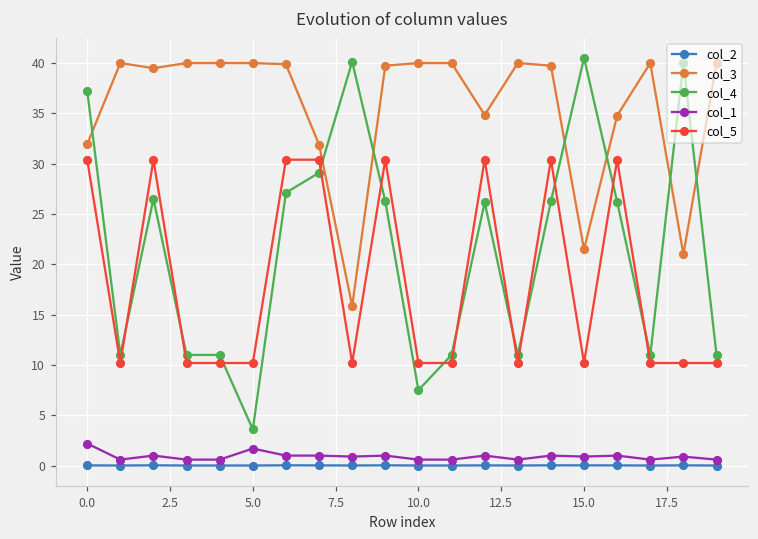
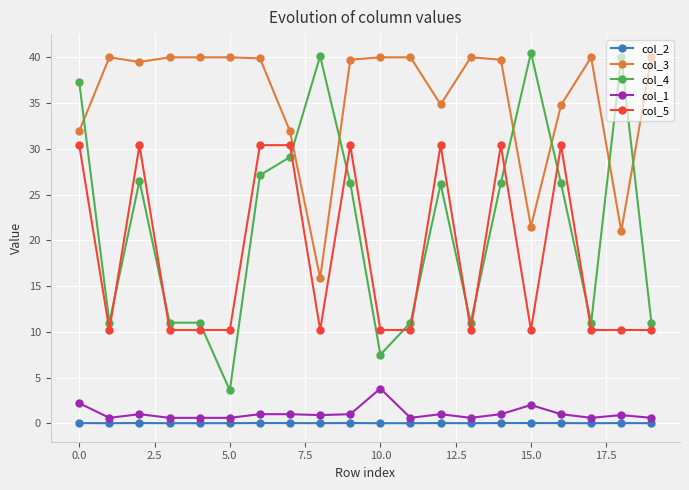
col_1, 5.0: 2 -> 1
col_1, 10.0: 1 -> 4
col_1, 15.0: 1 -> 2
